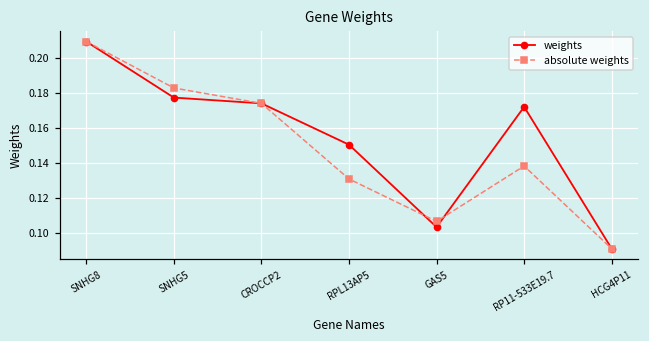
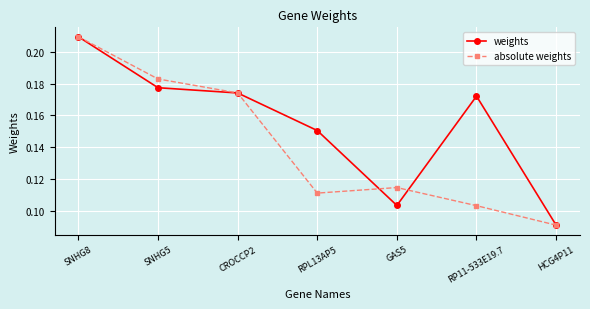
absolute weights, RPL13AP5: 0.131 -> 0.111
absolute weights, GAS5: 0.106 -> 0.114
absolute weights, RP11-533E19.7: 0.138 -> 0.103
